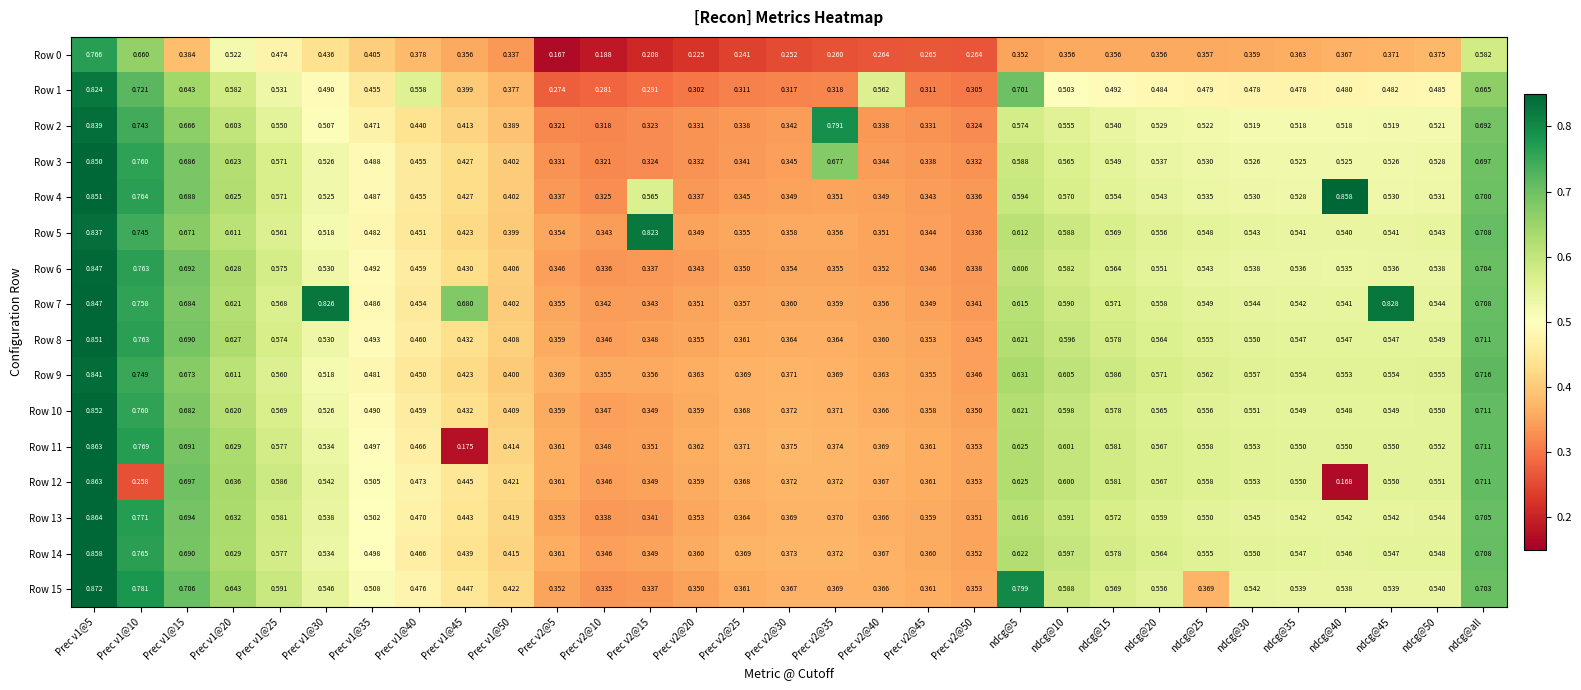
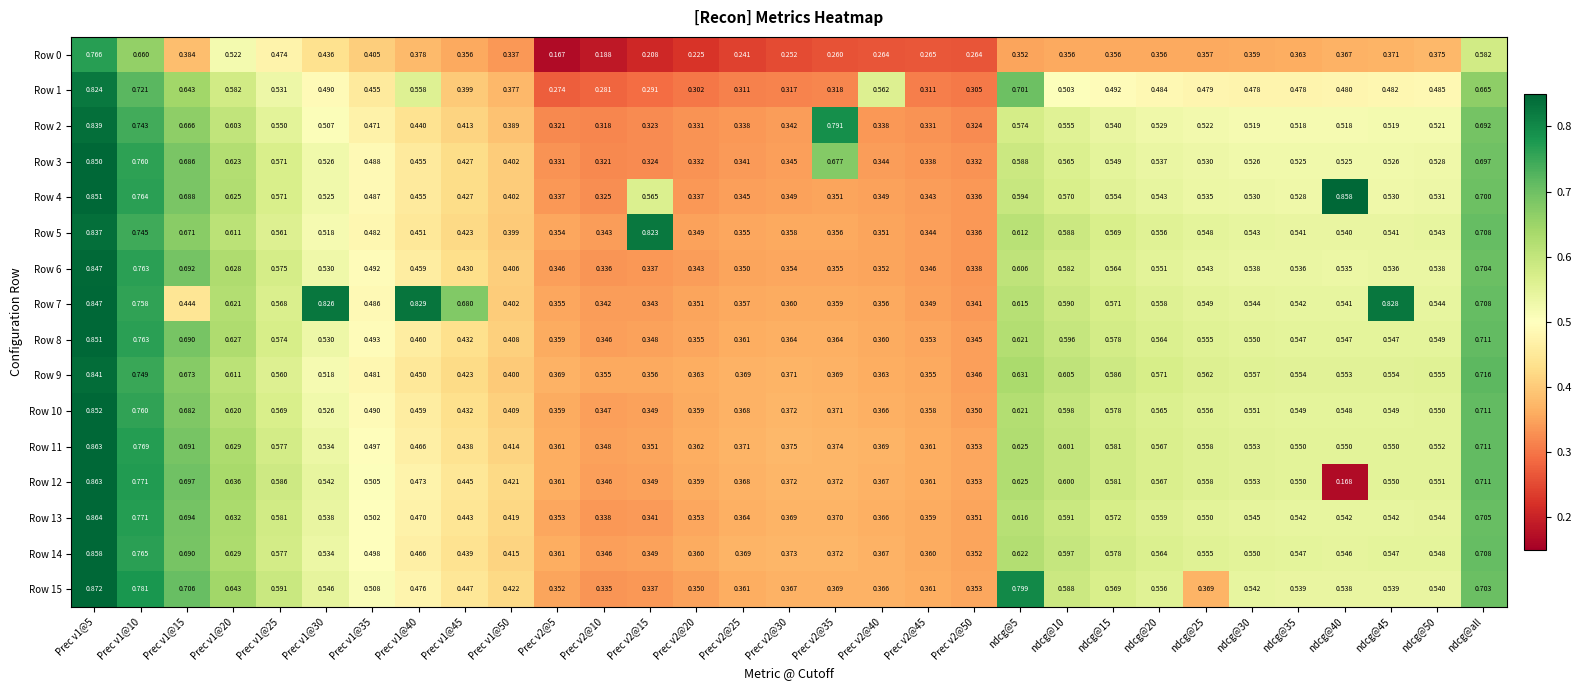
Row 7, Prec v1@15: 0.684 -> 0.444
Row 7, Prec v1@40: 0.454 -> 0.829
Row 11, Prec v1@45: 0.175 -> 0.438
Row 12, Prec v1@10: 0.258 -> 0.771
